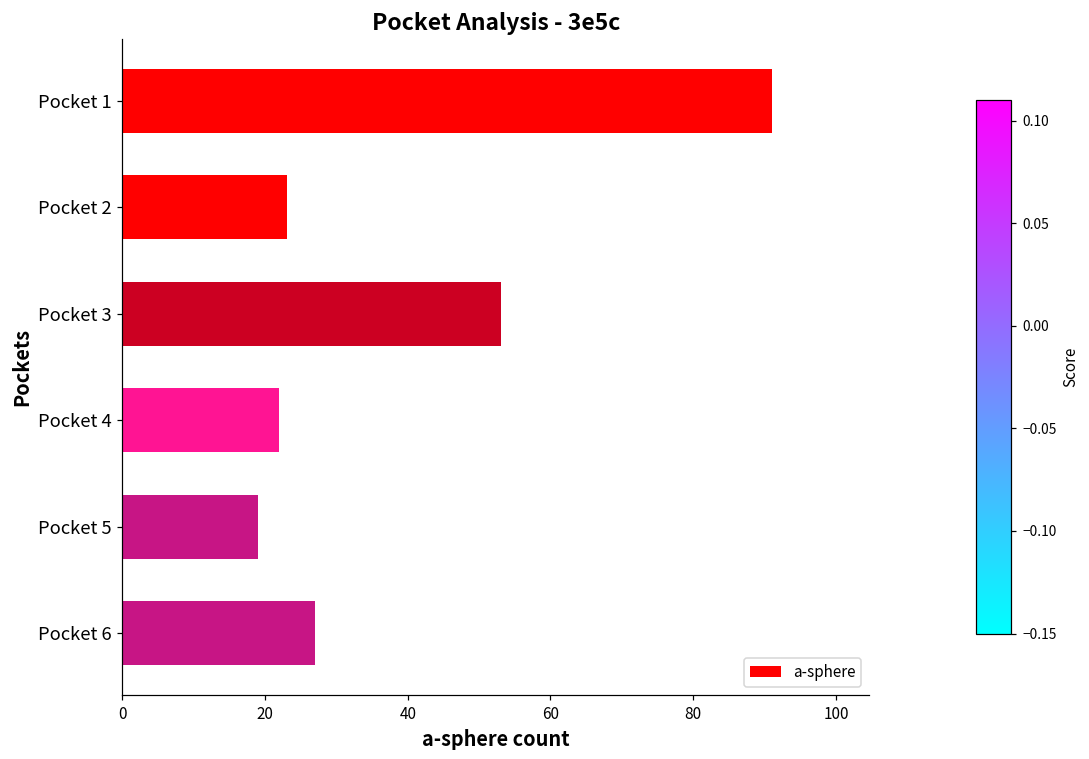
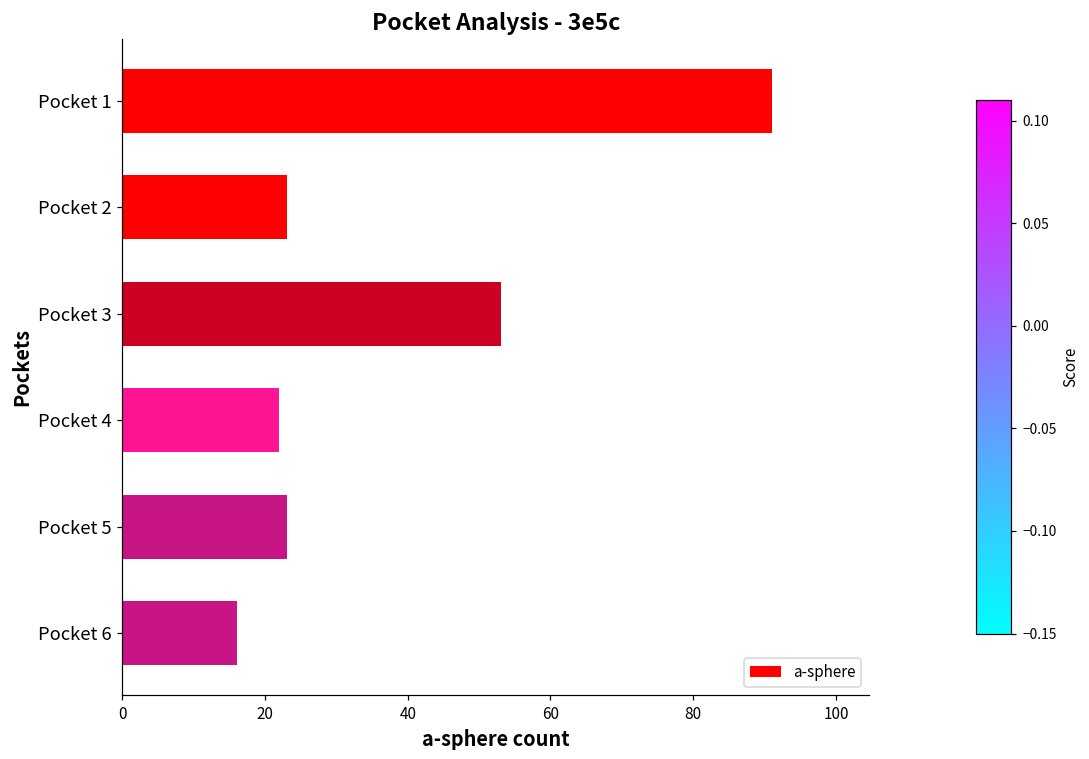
Pocket 5: 19 -> 23
Pocket 6: 27 -> 16
